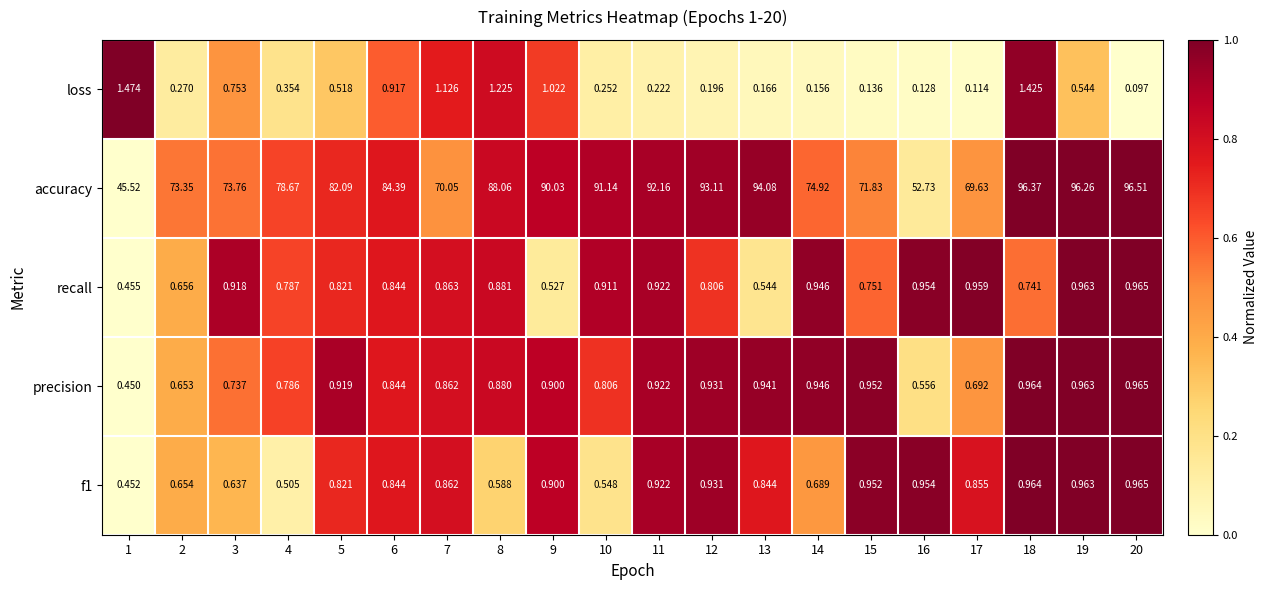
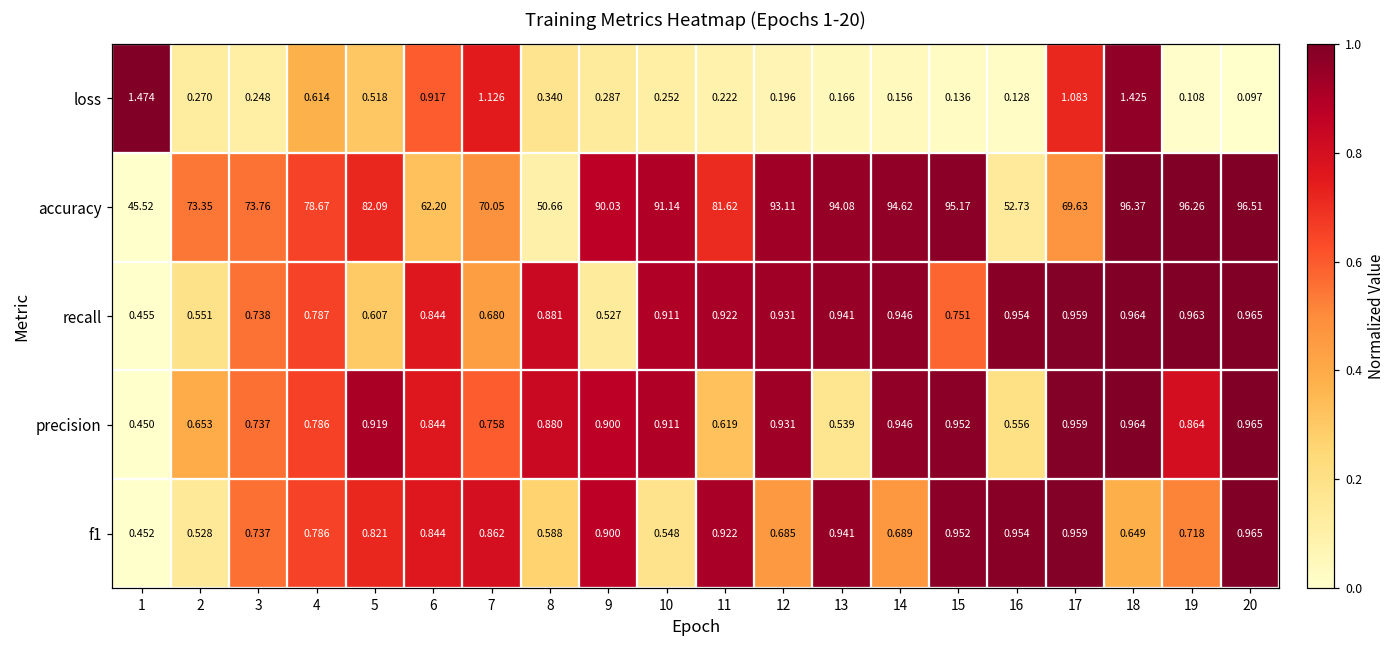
loss, 3: 0.753 -> 0.248
loss, 4: 0.354 -> 0.614
loss, 8: 1.225 -> 0.340
loss, 9: 1.022 -> 0.287
loss, 17: 0.114 -> 1.083
loss, 19: 0.544 -> 0.108
accuracy, 6: 84.39 -> 62.20
accuracy, 8: 88.06 -> 50.66
accuracy, 11: 92.16 -> 81.62
accuracy, 14: 74.92 -> 94.62
accuracy, 15: 71.83 -> 95.17
recall, 2: 0.656 -> 0.551
recall, 3: 0.918 -> 0.738
recall, 5: 0.821 -> 0.607
recall, 7: 0.863 -> 0.680
recall, 12: 0.806 -> 0.931
recall, 13: 0.544 -> 0.941
recall, 18: 0.741 -> 0.964
precision, 7: 0.862 -> 0.758
precision, 10: 0.806 -> 0.911
precision, 11: 0.922 -> 0.619
precision, 13: 0.941 -> 0.539
precision, 17: 0.692 -> 0.959
precision, 19: 0.963 -> 0.864
f1, 2: 0.654 -> 0.528
f1, 3: 0.637 -> 0.737
f1, 4: 0.505 -> 0.786
f1, 12: 0.931 -> 0.685
f1, 13: 0.844 -> 0.941
f1, 17: 0.855 -> 0.959
f1, 18: 0.964 -> 0.649
f1, 19: 0.963 -> 0.718
